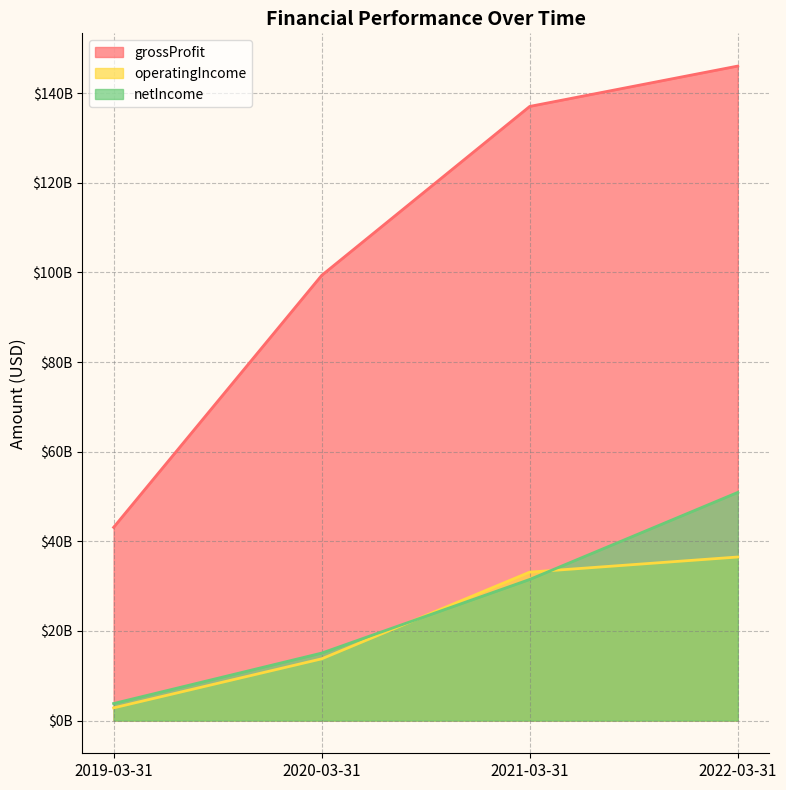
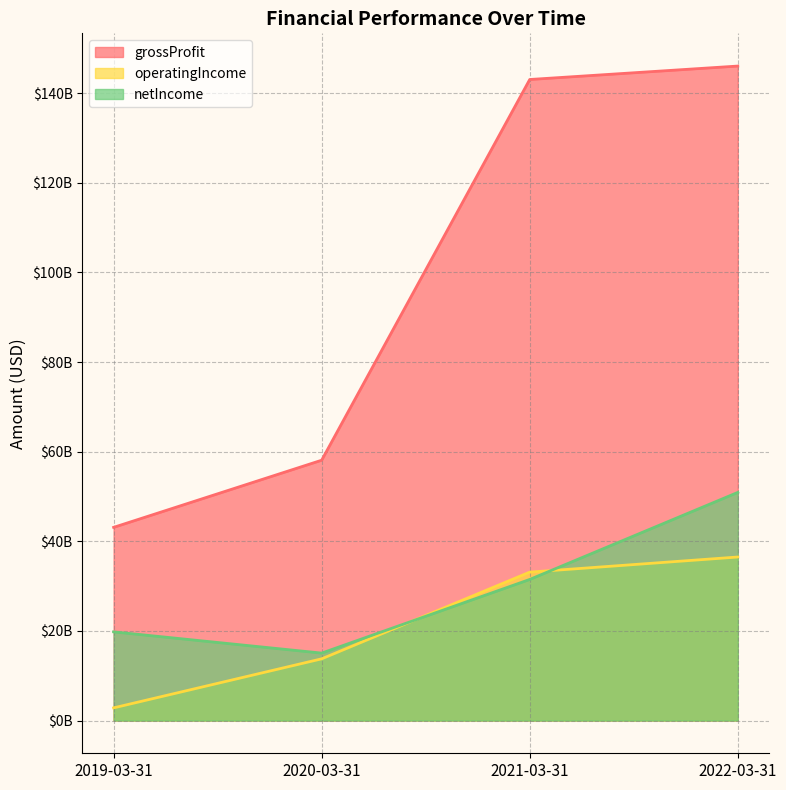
netIncome, 2019-03-31: $4000000000 -> $20000000000
grossProfit, 2020-03-31: $99000000000 -> $58000000000
grossProfit, 2021-03-31: $137000000000 -> $143000000000
